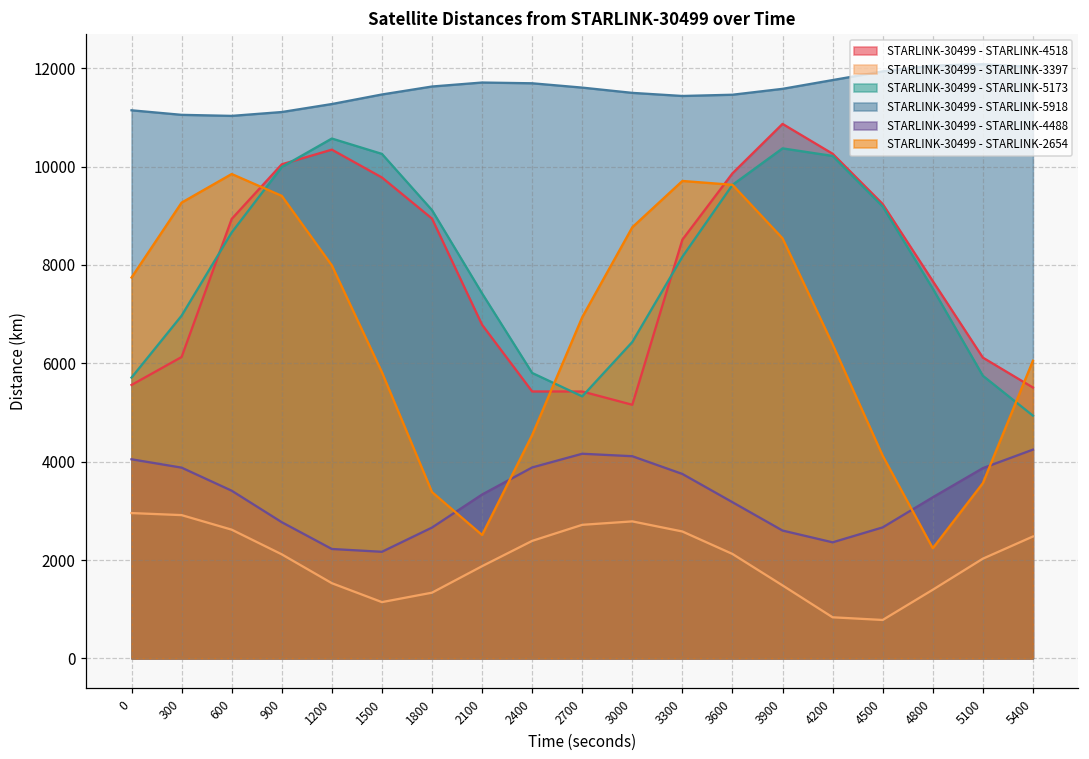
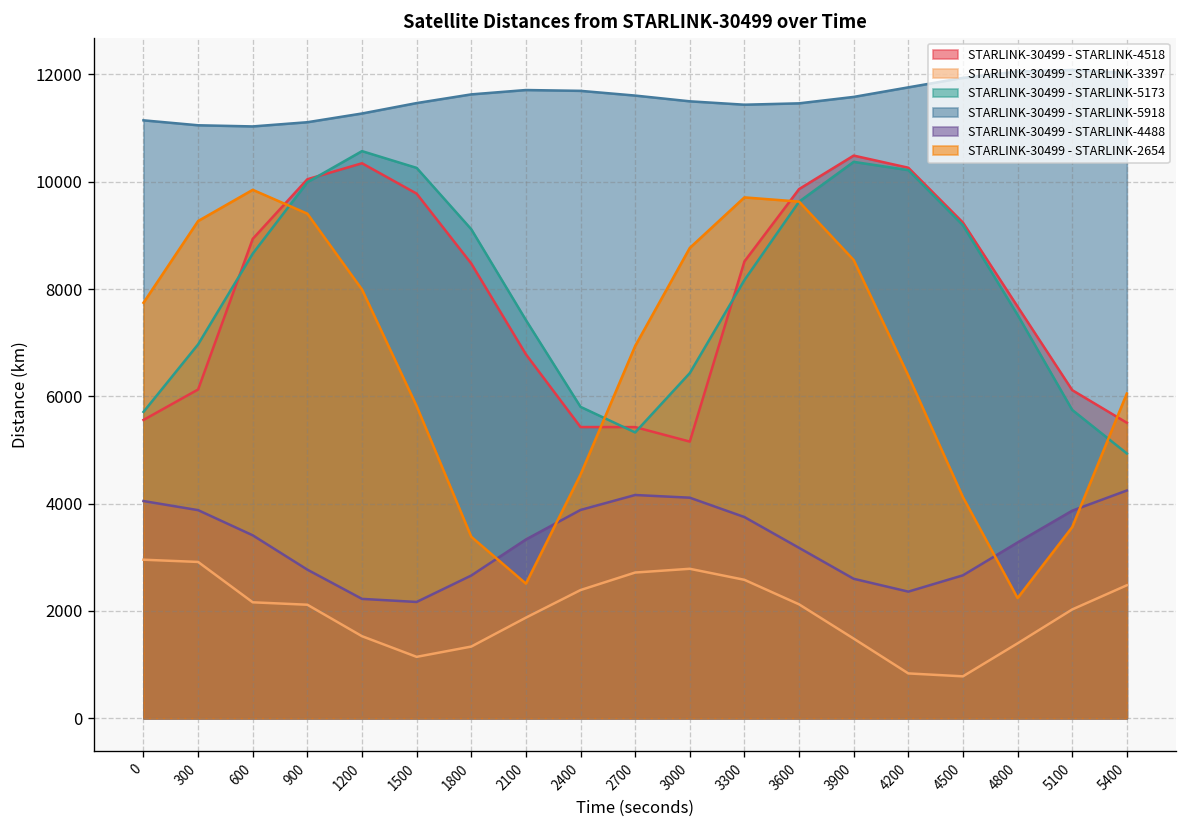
STARLINK-30499 - STARLINK-3397, 600: 2600 -> 2200
STARLINK-30499 - STARLINK-4518, 1800: 8900 -> 8500
STARLINK-30499 - STARLINK-4518, 3900: 10900 -> 10500
